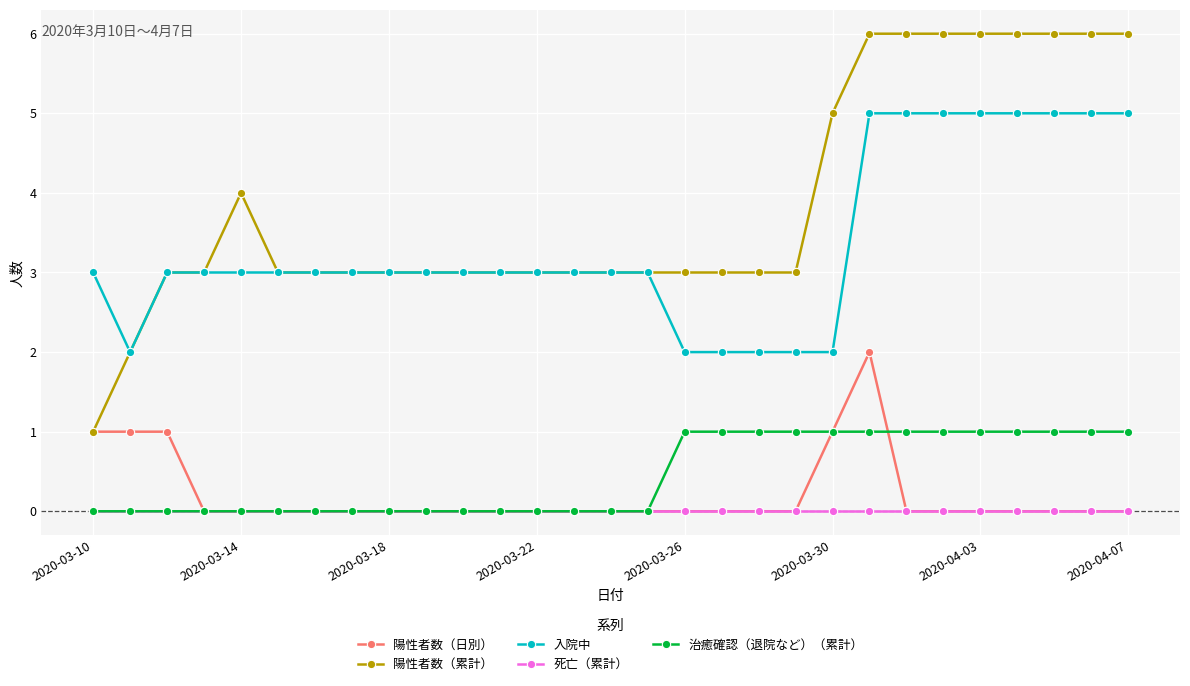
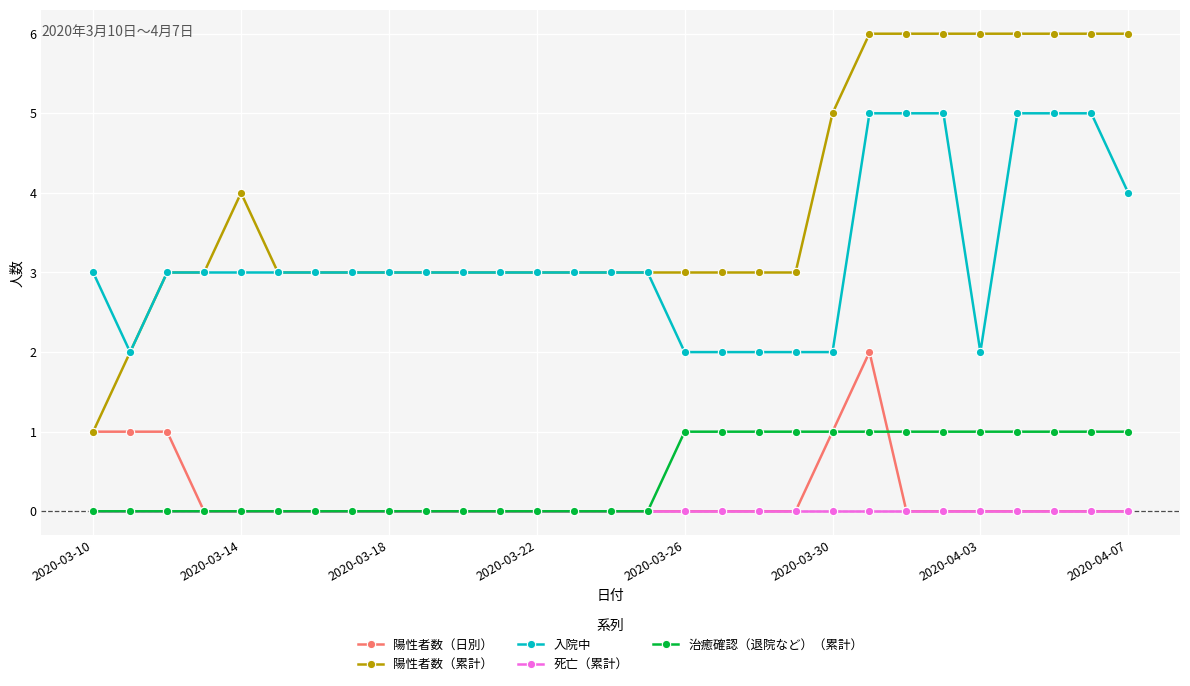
入院中, 2020-04-03: 5 -> 2
入院中, 2020-04-07: 5 -> 4
